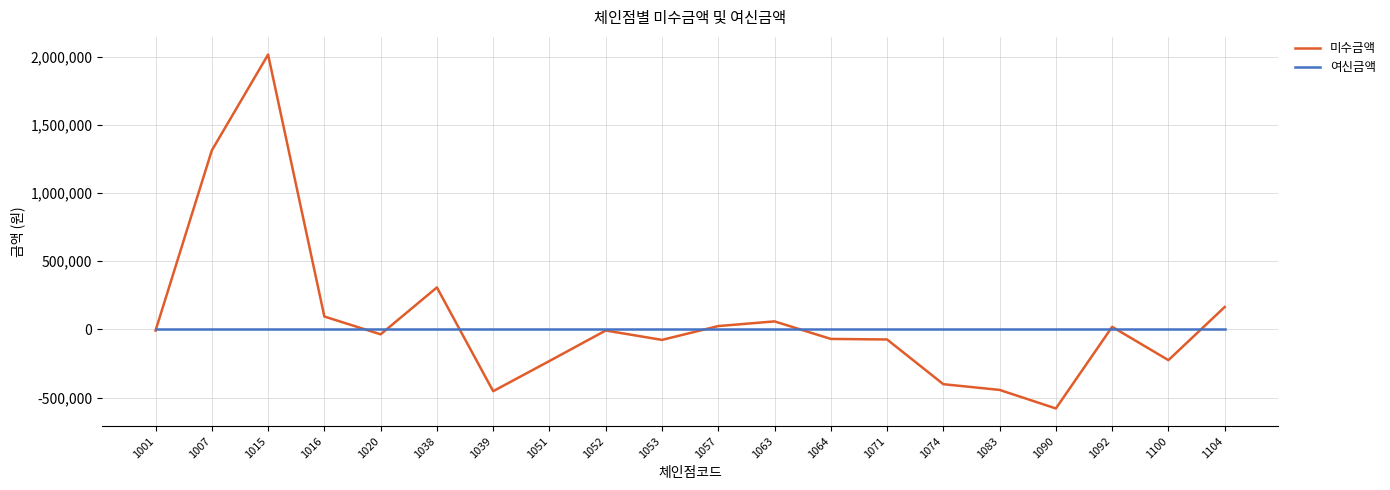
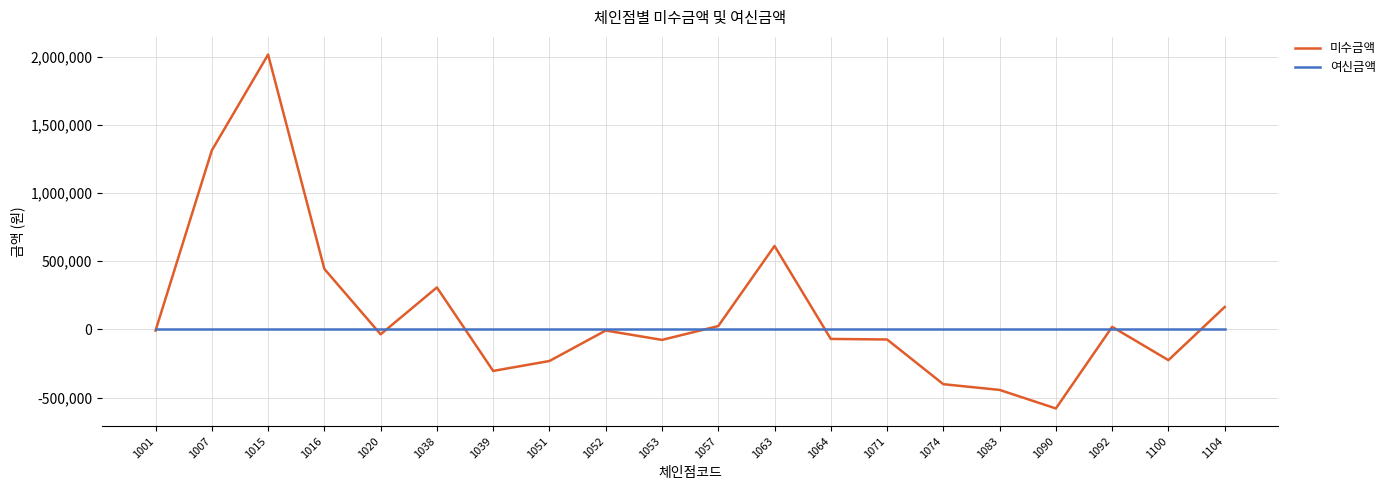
미수금액, 1016: 90,000 -> 440,000
미수금액, 1039: -450,000 -> -300,000
미수금액, 1063: 60,000 -> 610,000
